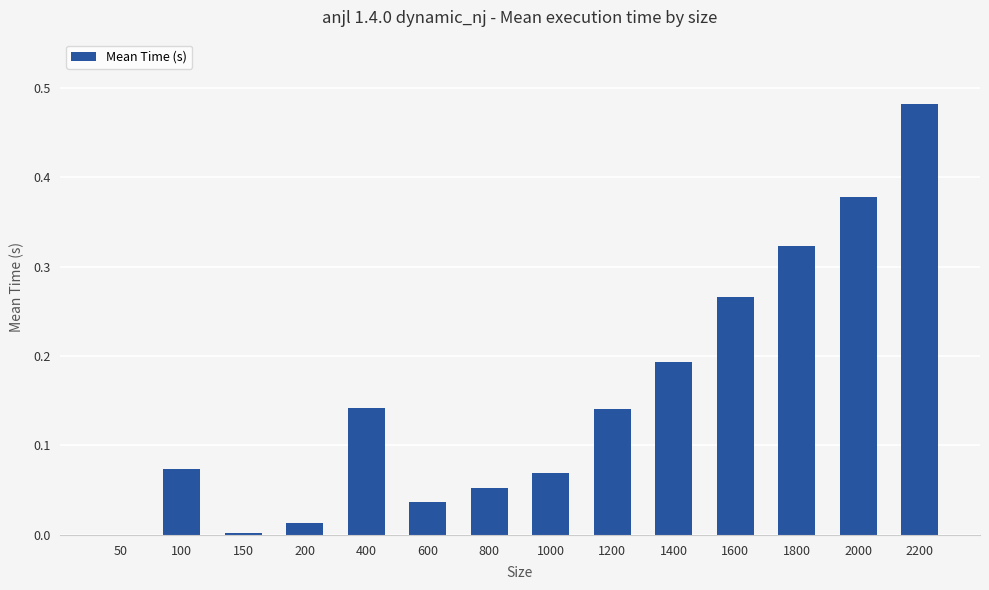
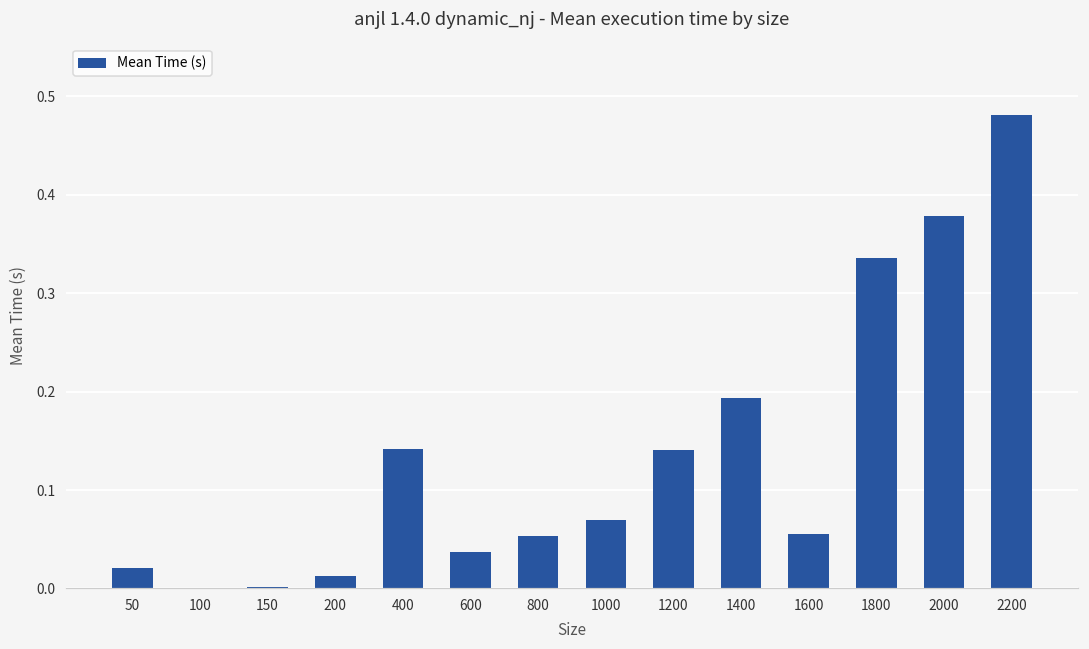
50: 0.00 -> 0.02
100: 0.07 -> 0.00
1600: 0.27 -> 0.05
1800: 0.32 -> 0.34
